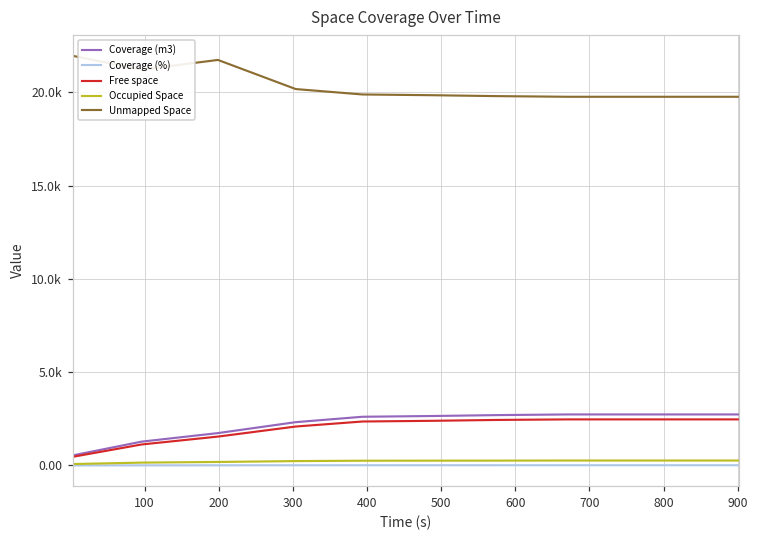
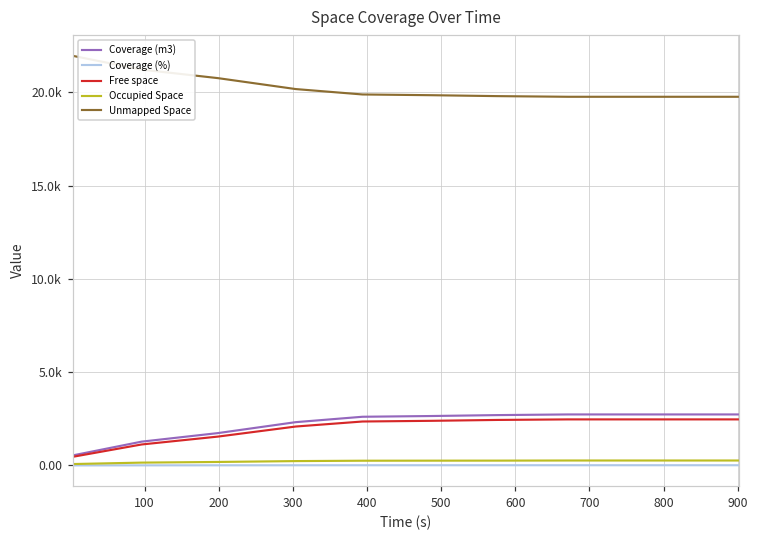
Unmapped Space, 200: 21700 -> 20800
